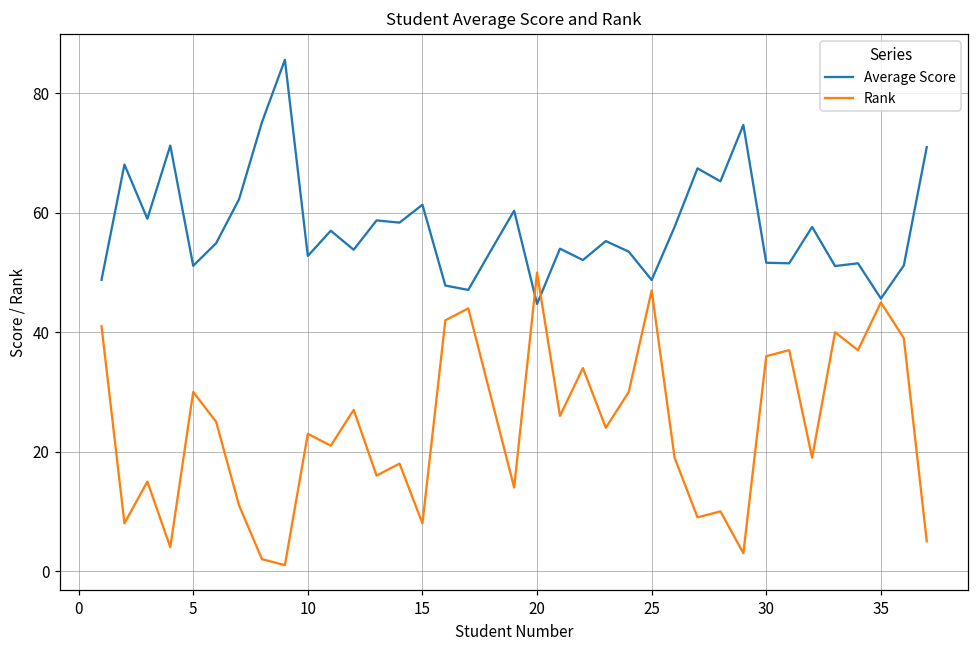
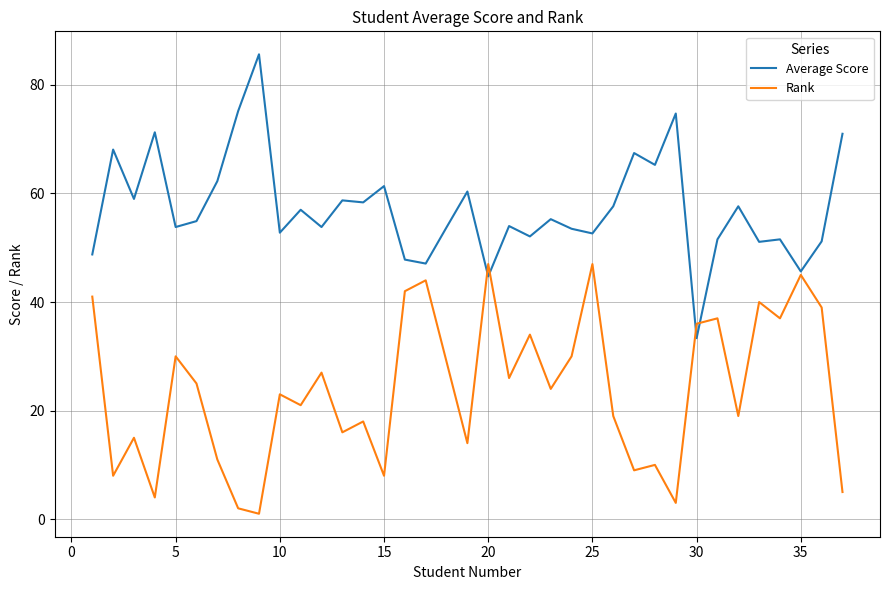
Average Score, 5: 51 -> 54
Rank, 20: 50 -> 47
Average Score, 25: 49 -> 53
Average Score, 30: 52 -> 33
